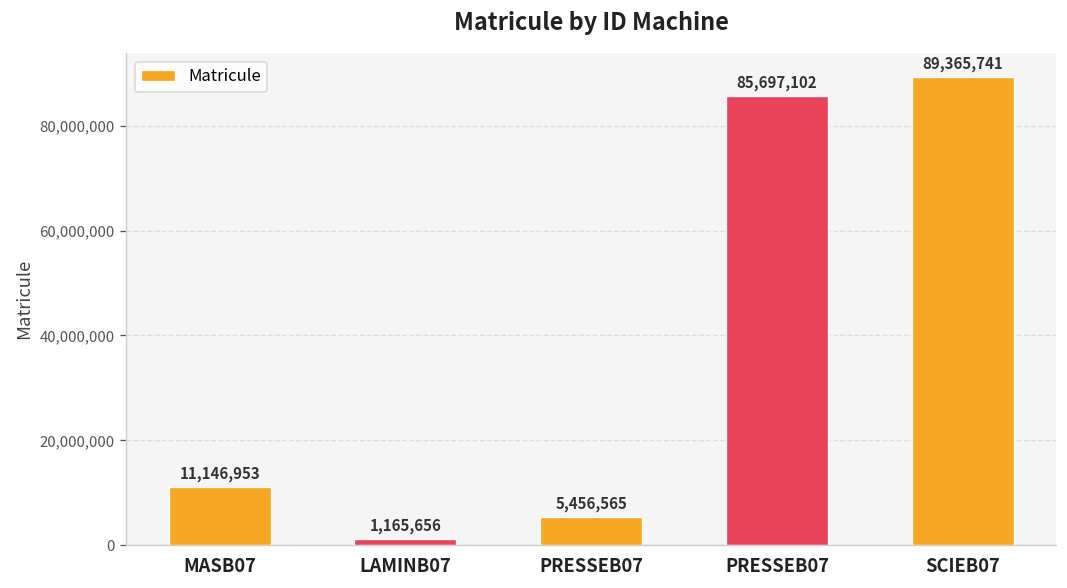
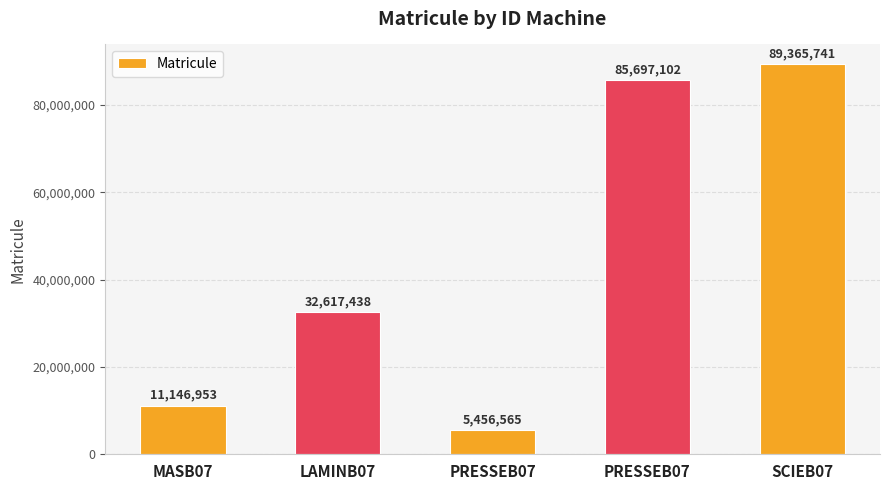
LAMINB07: 1,165,656 -> 32,617,438
